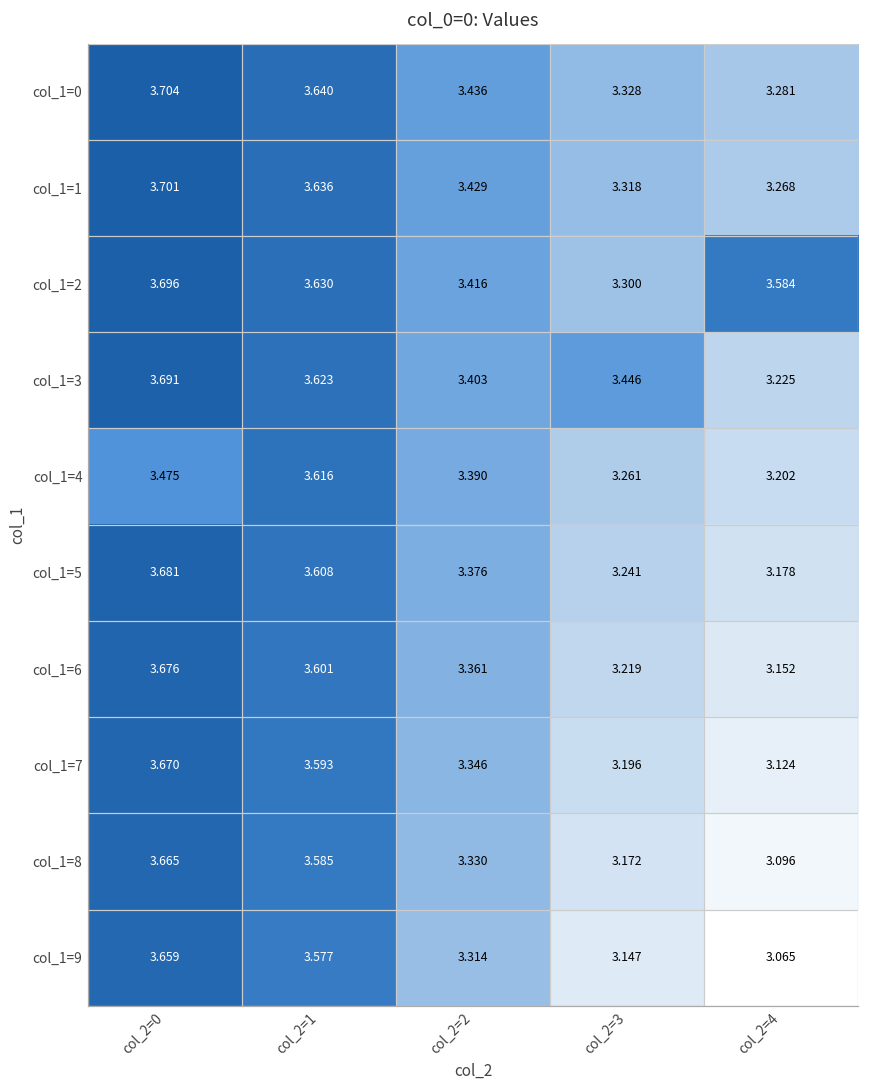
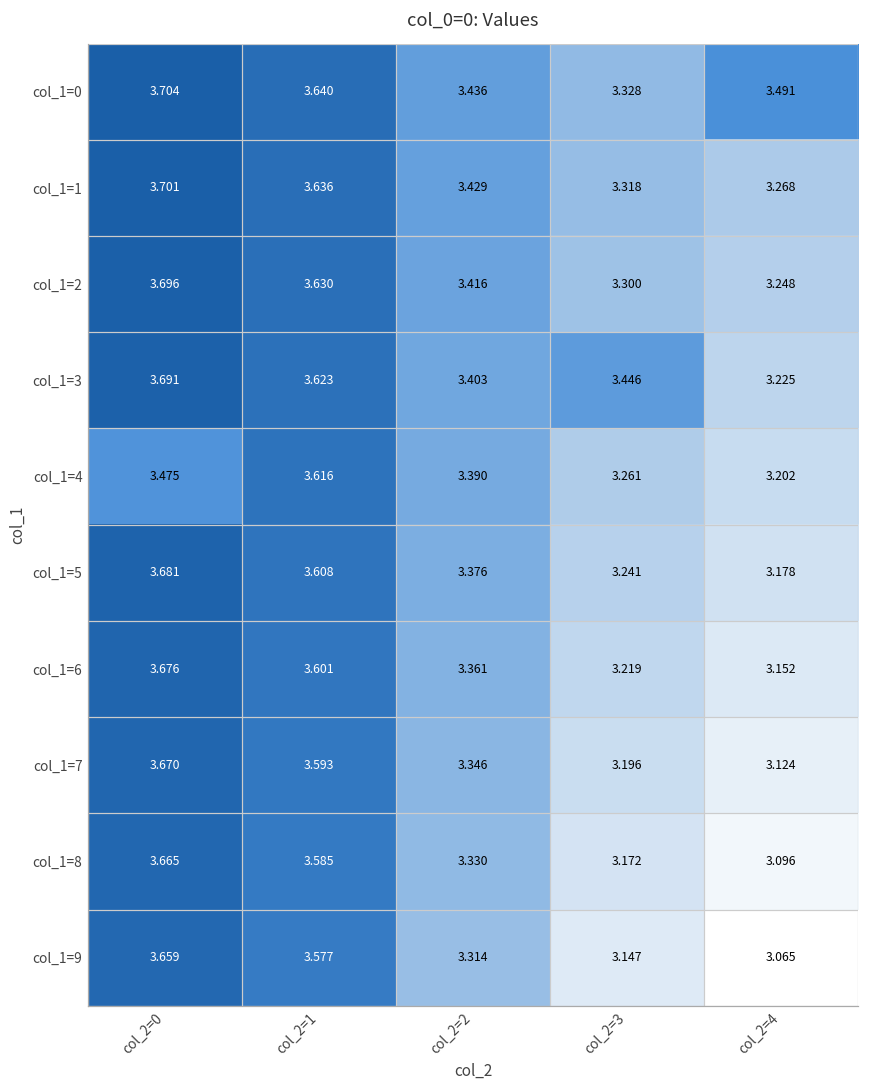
col_1=0, col_2=4: 3.281 -> 3.491
col_1=2, col_2=4: 3.584 -> 3.248
